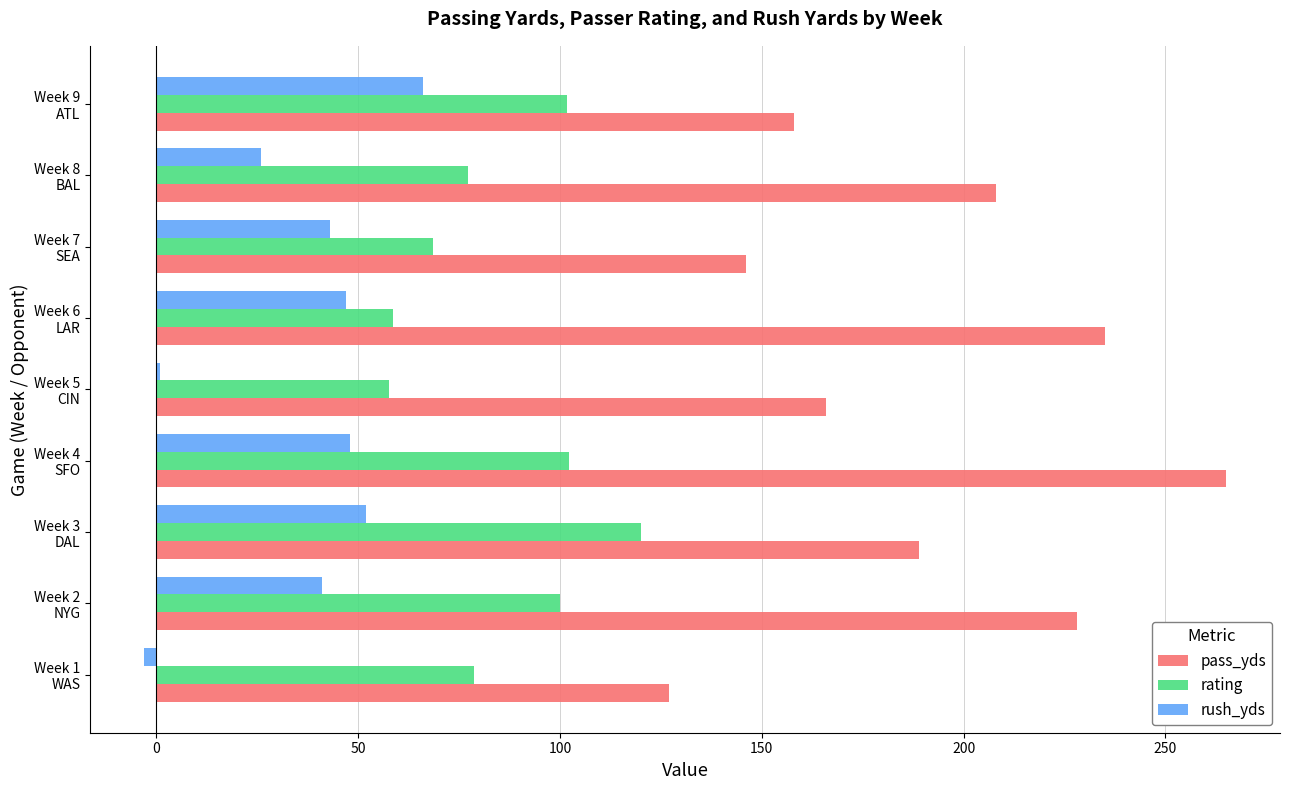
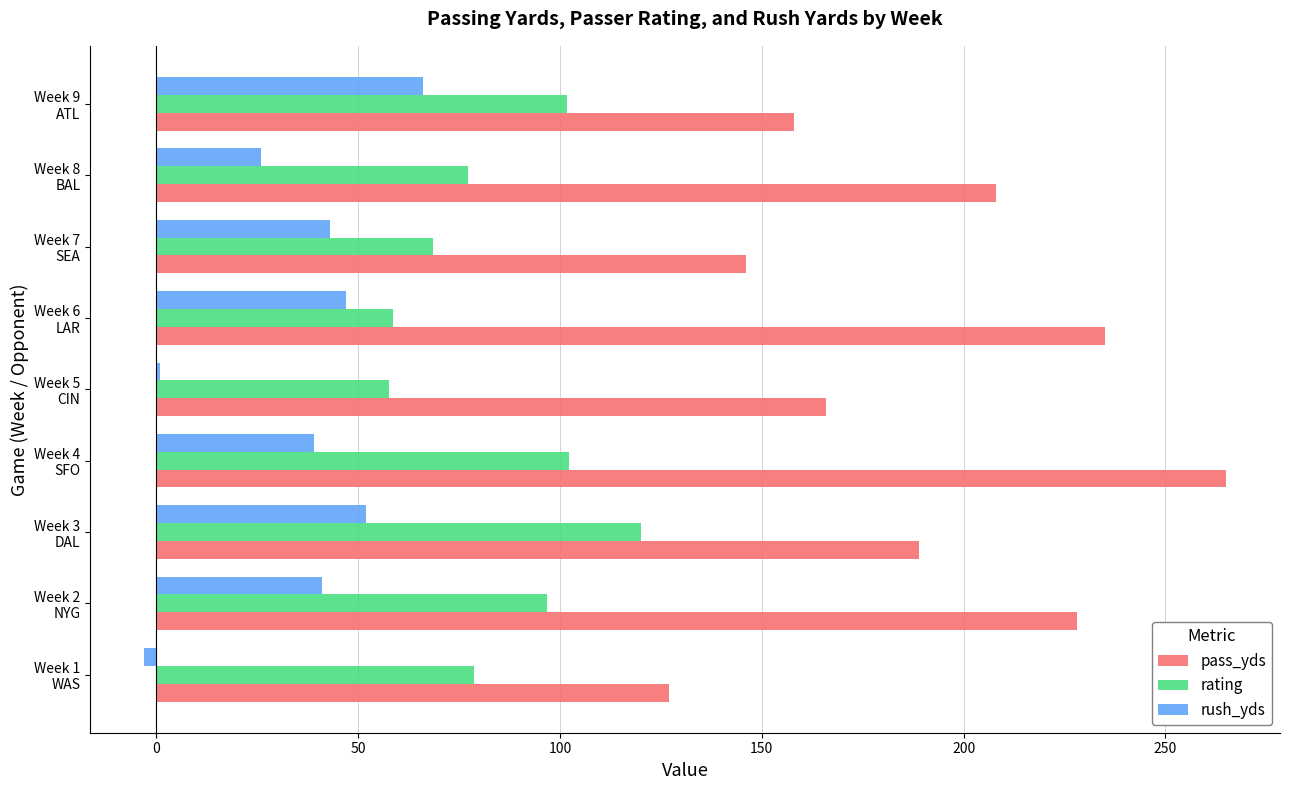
rush_yds, Week 4 SFO: 48 -> 39
rating, Week 2 NYG: 100 -> 97
